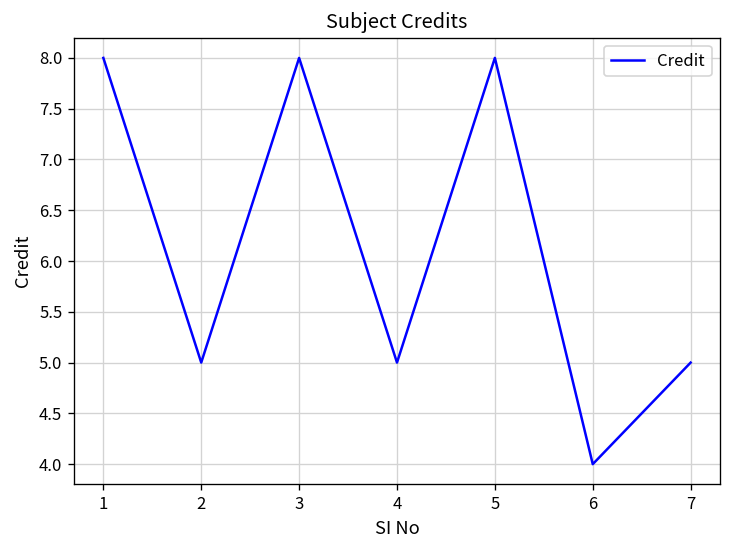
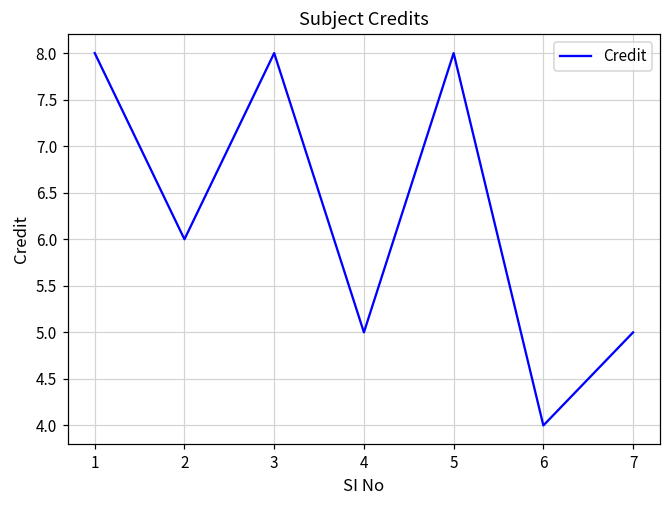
2: 5 -> 6
